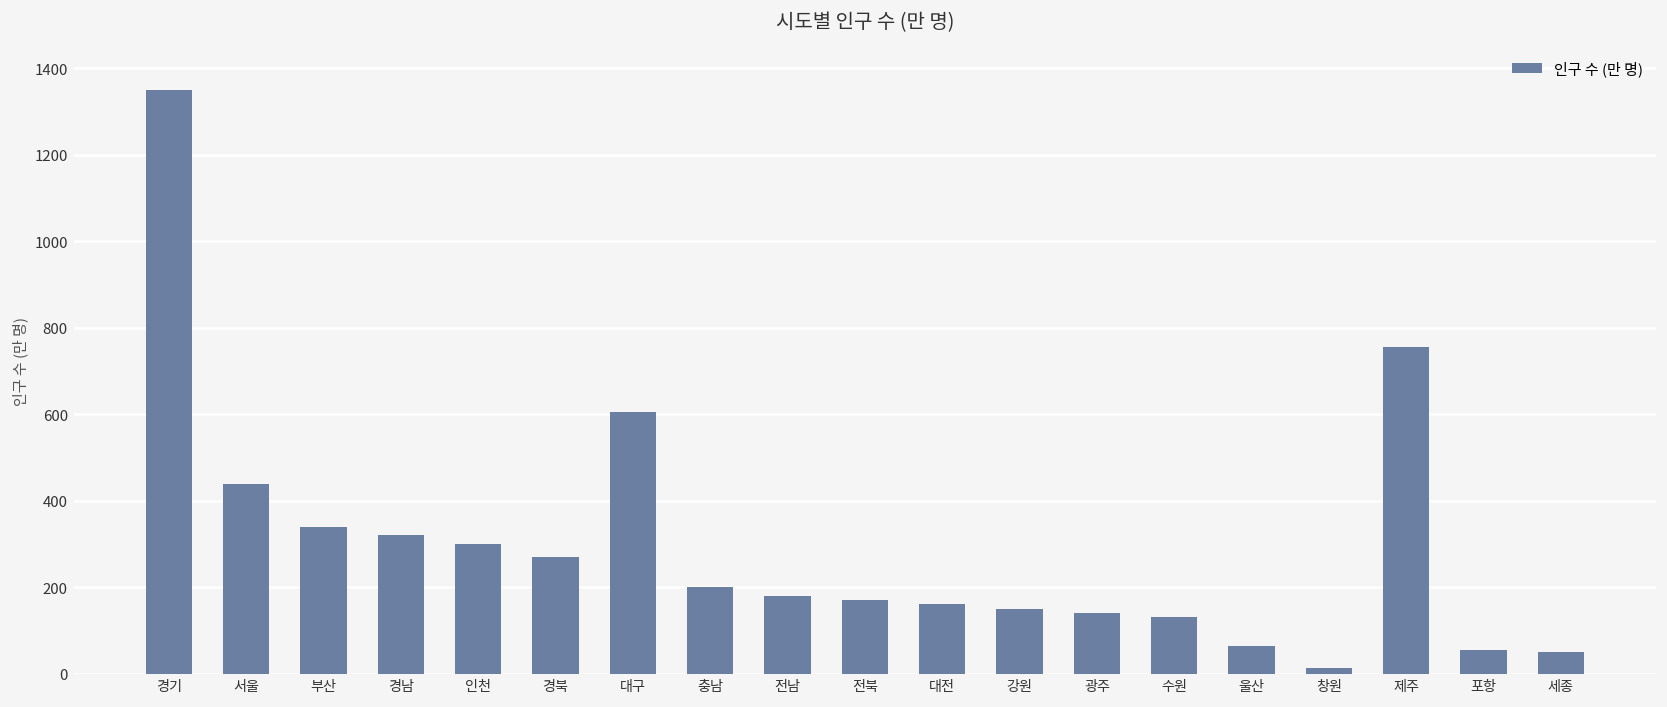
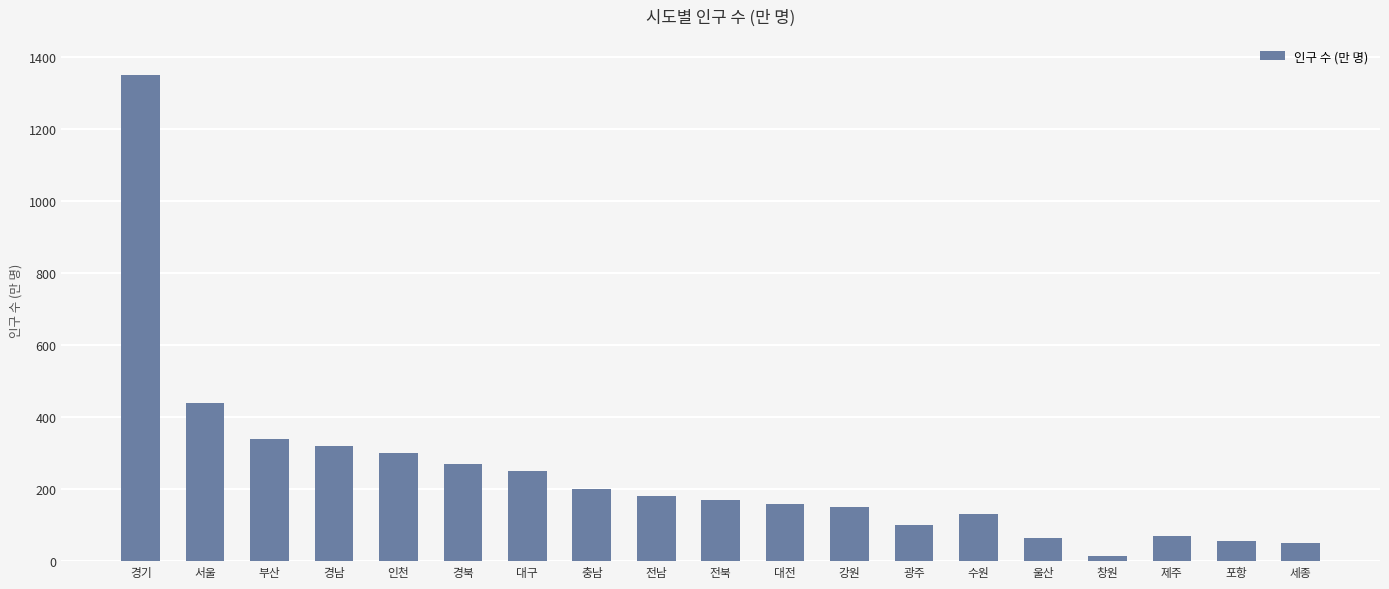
대구: 600 -> 250
광주: 140 -> 100
제주: 760 -> 70
